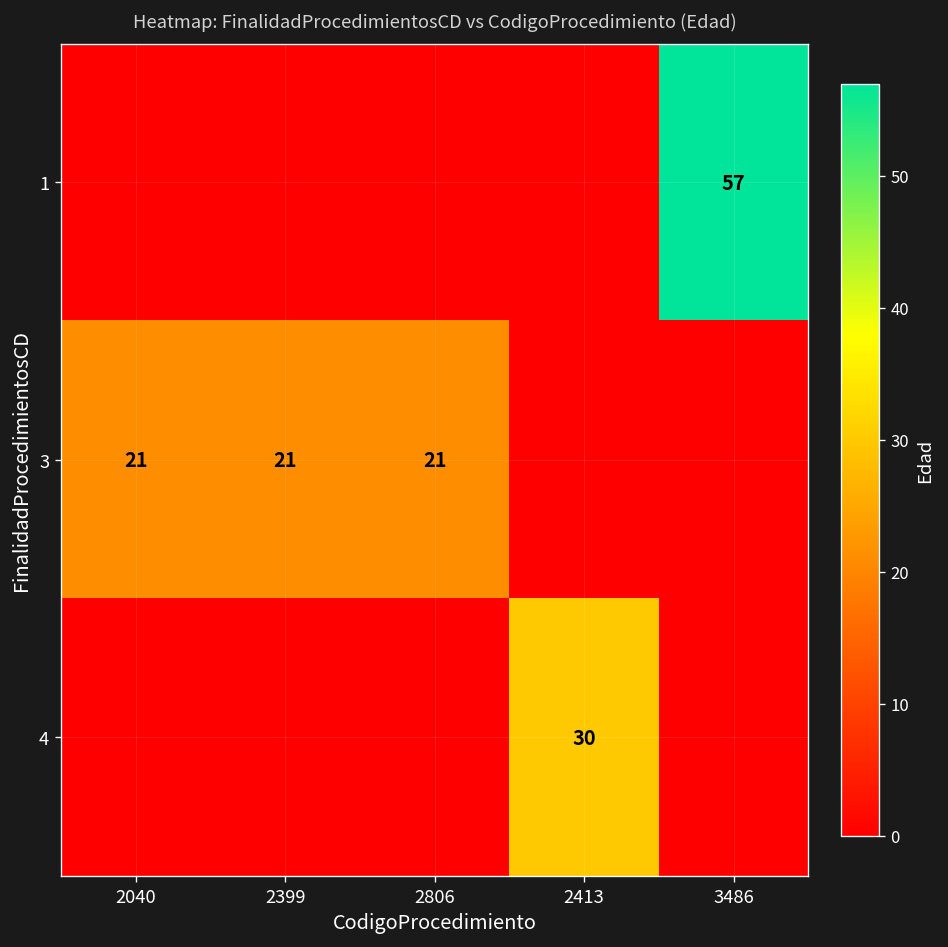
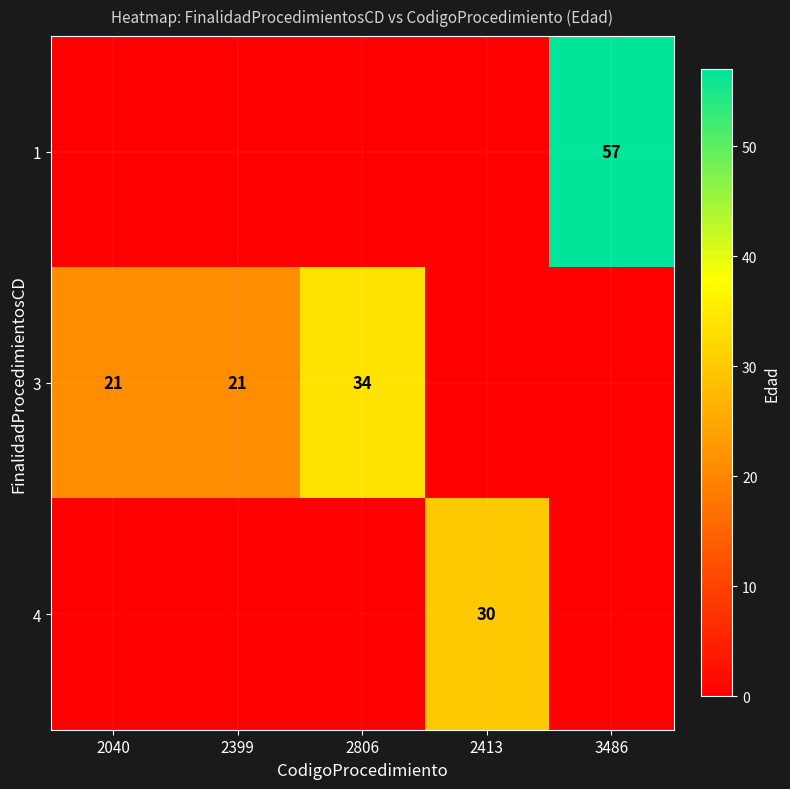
3, 2806: 21 -> 34
